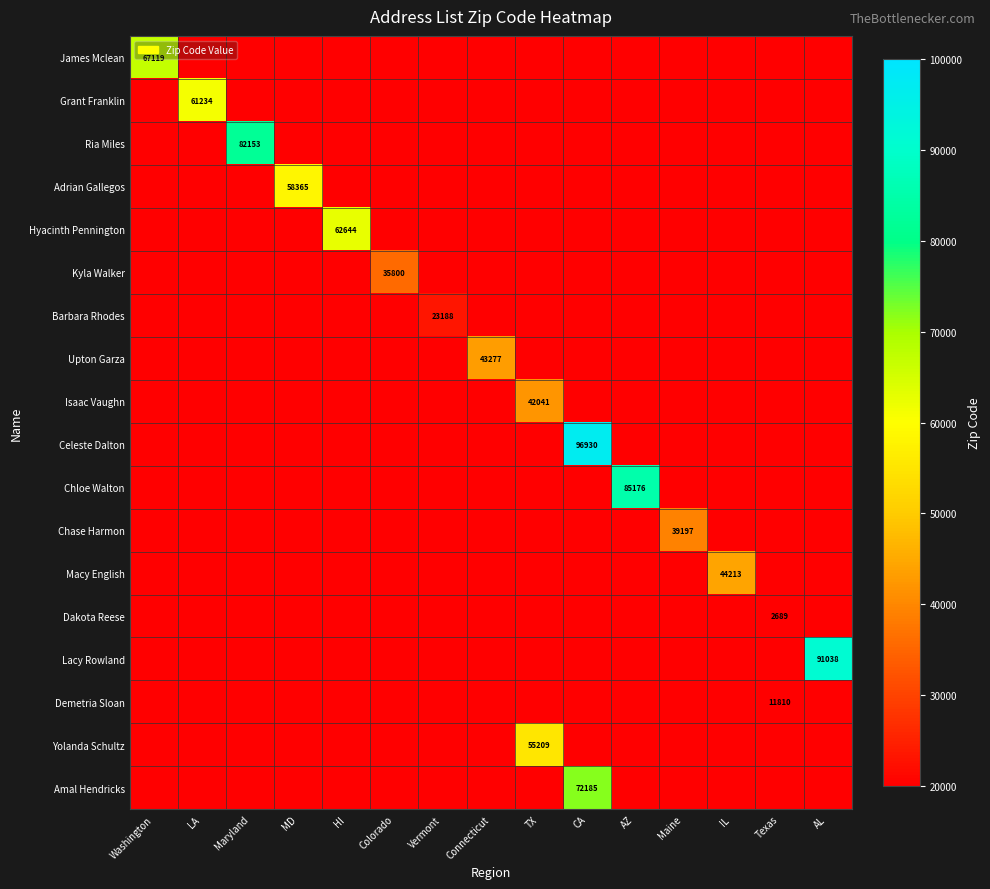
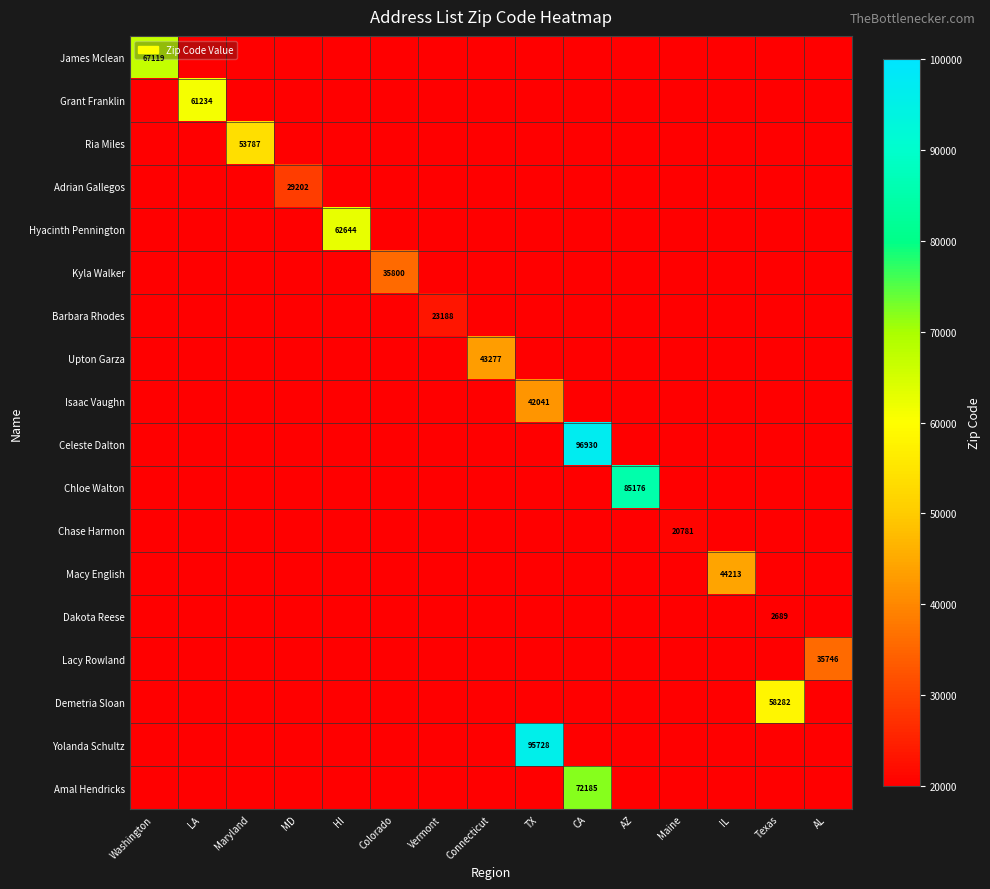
Ria Miles, Maryland: 82153 -> 53787
Adrian Gallegos, MD: 58365 -> 29202
Chase Harmon, Maine: 39197 -> 20781
Lacy Rowland, AL: 91038 -> 35746
Demetria Sloan, Texas: 11810 -> 58282
Yolanda Schultz, TX: 55209 -> 95728
